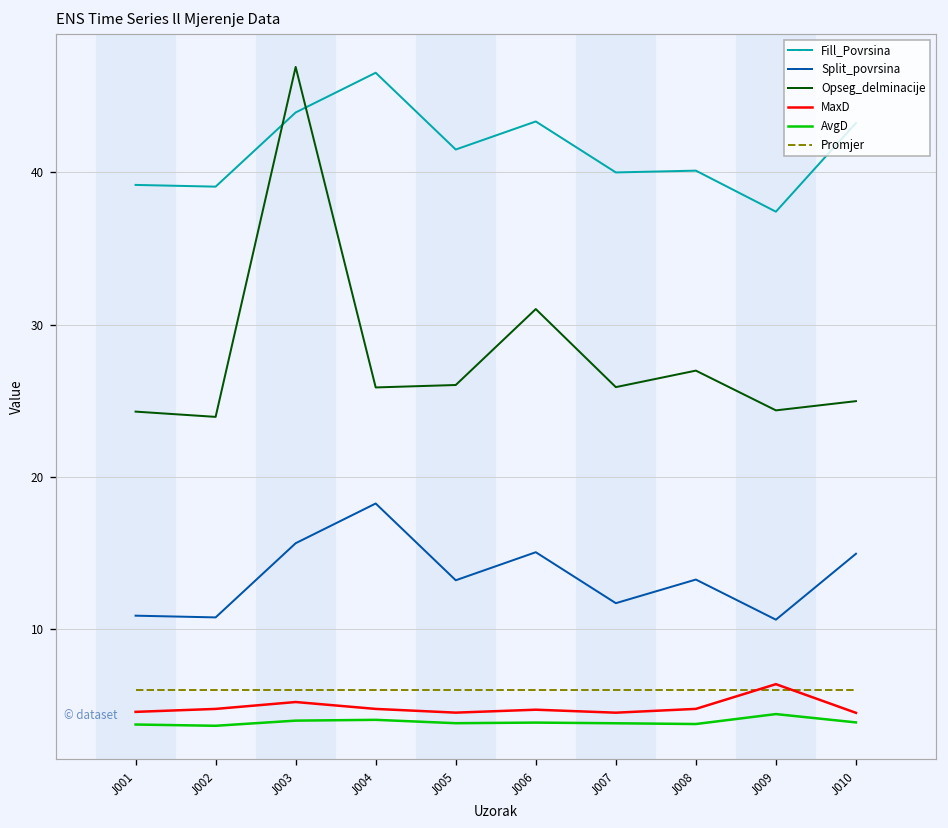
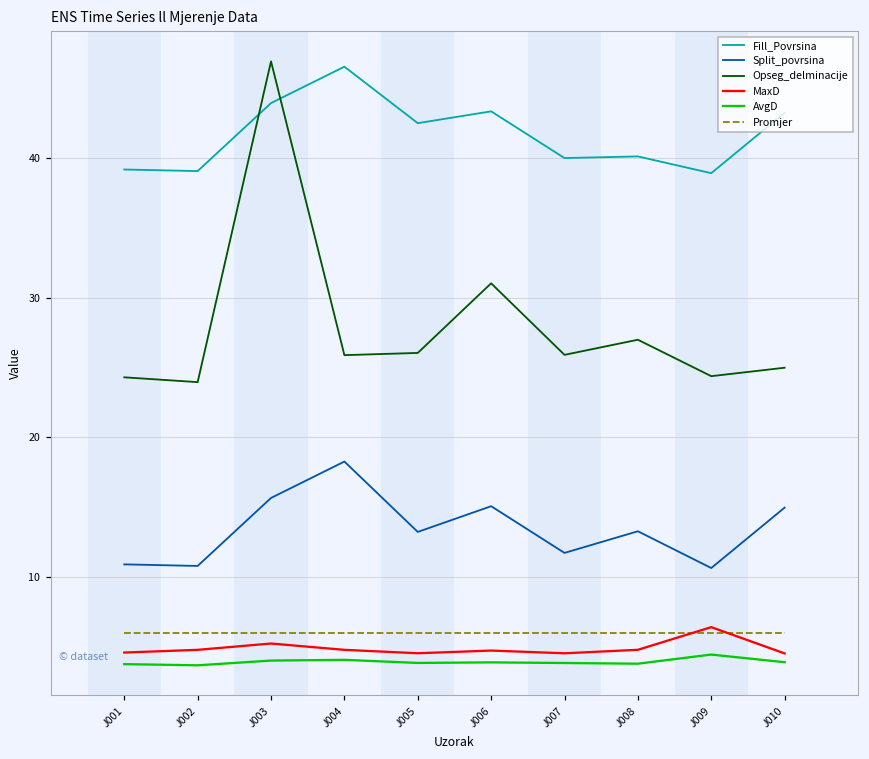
Fill_Povrsina, J005: 41.5 -> 42.5
Fill_Povrsina, J009: 37.4 -> 38.9
